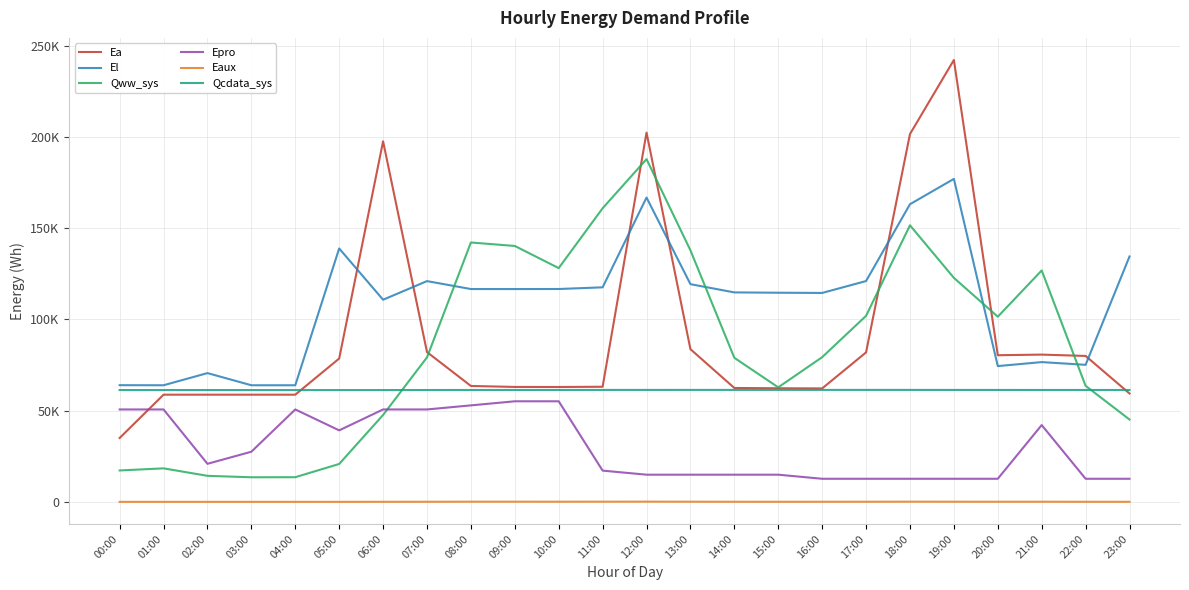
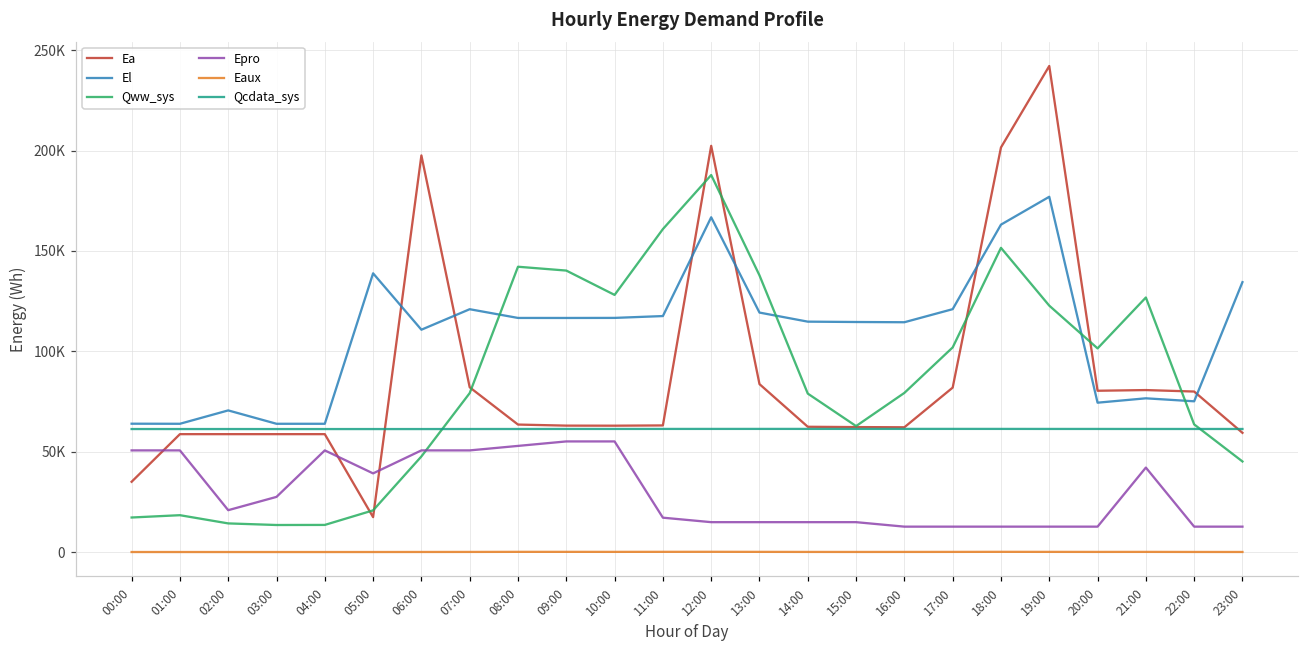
Ea, 05:00: 79000 -> 17000
